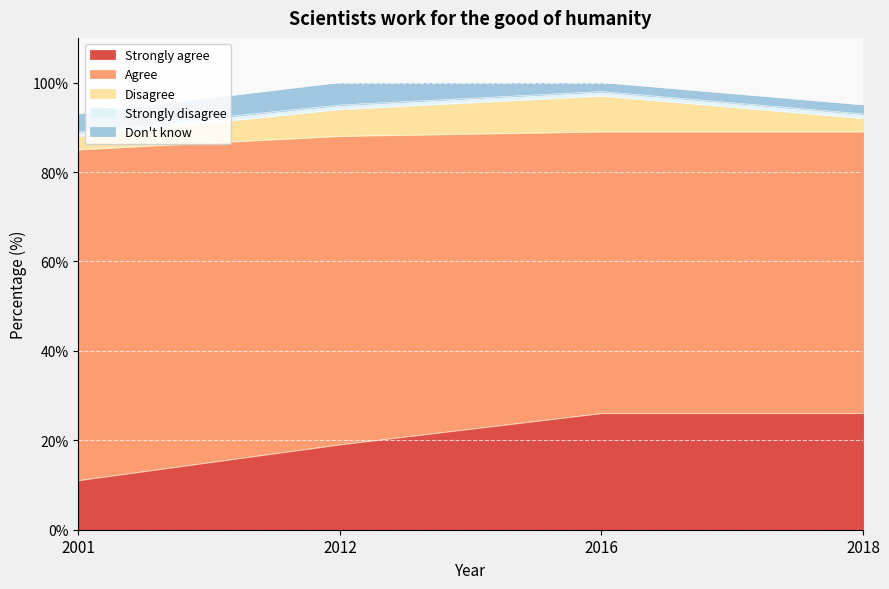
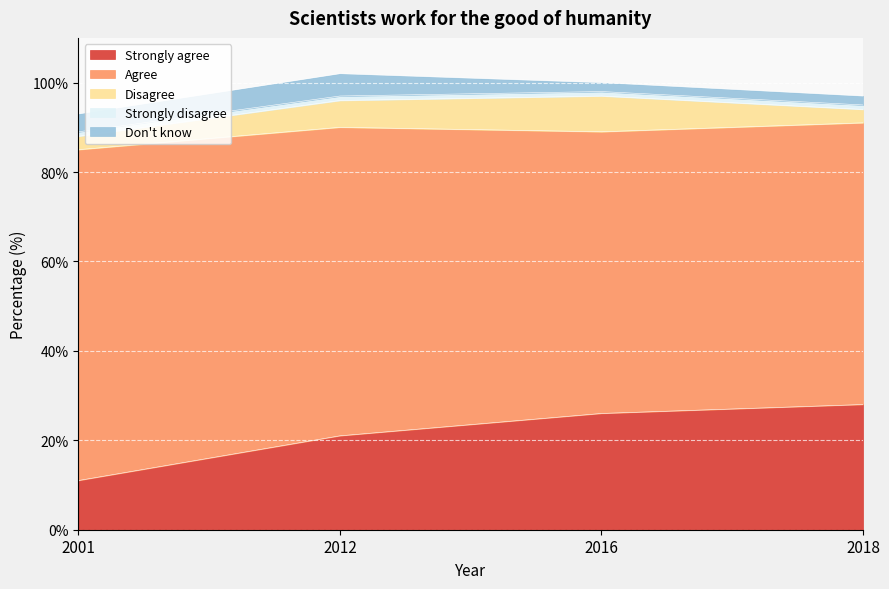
Strongly agree, 2012: 19% -> 21%
Strongly agree, 2018: 26% -> 28%
